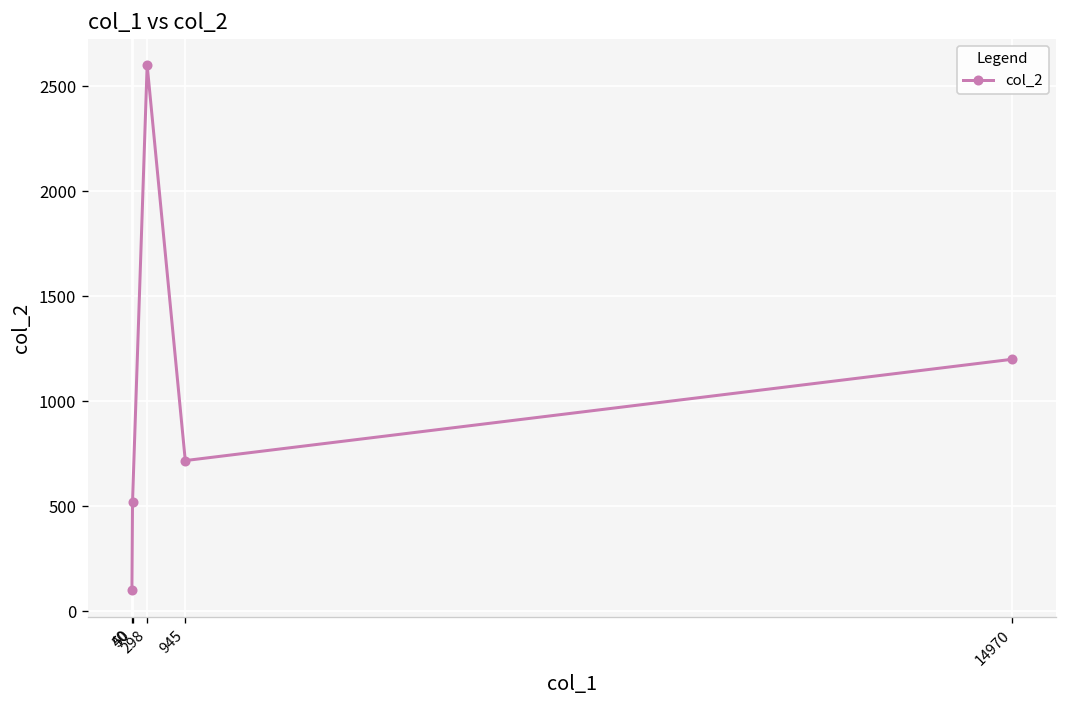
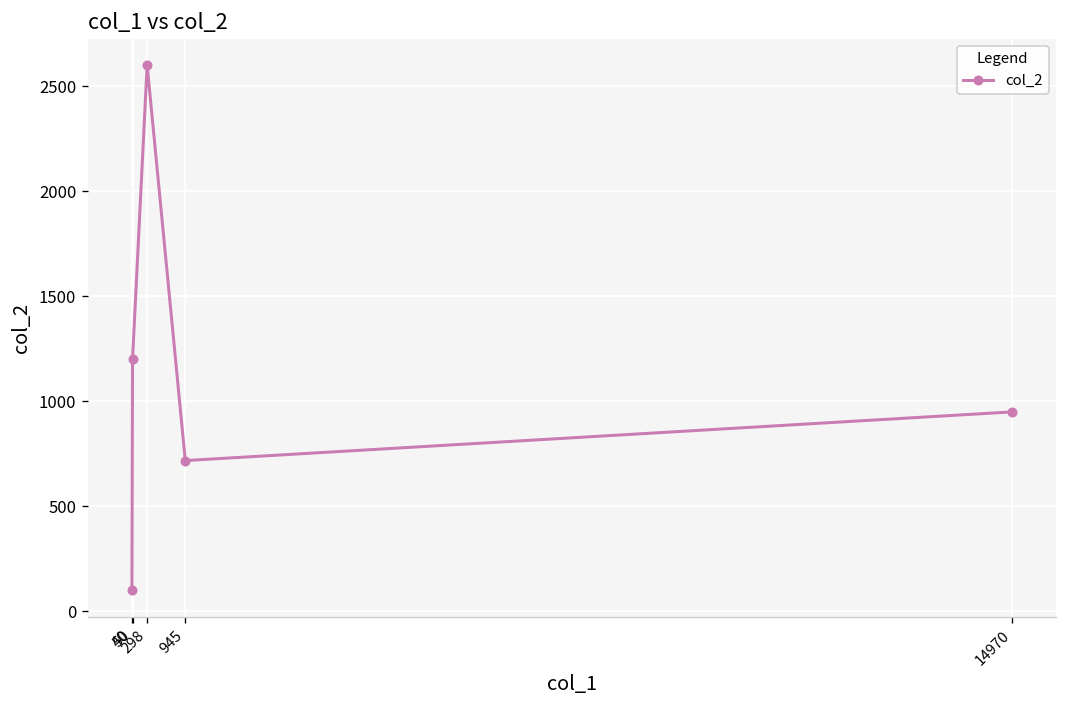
50: 520 -> 1200
14970: 1200 -> 950
